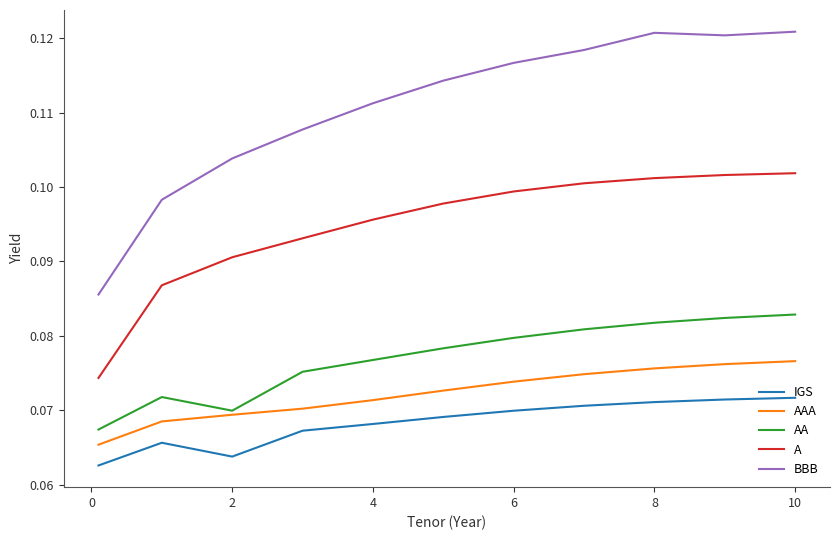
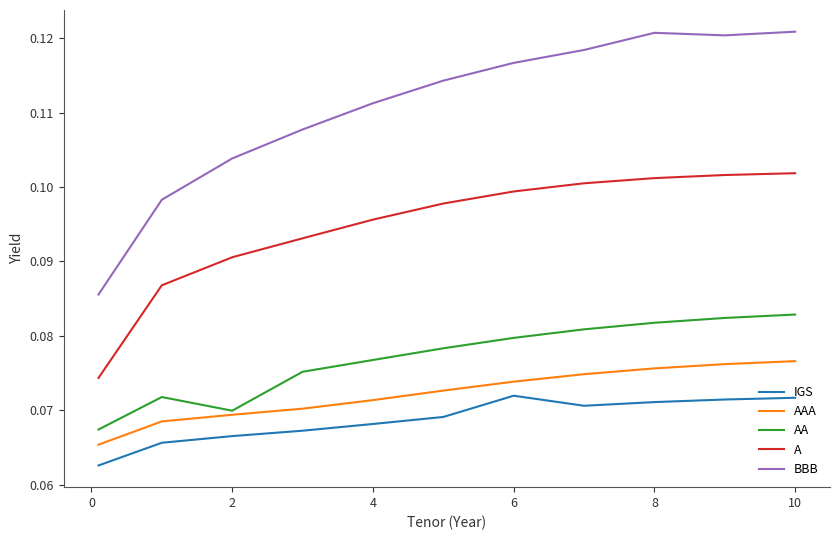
IGS, 2: 0.064 -> 0.067
IGS, 6: 0.070 -> 0.072
